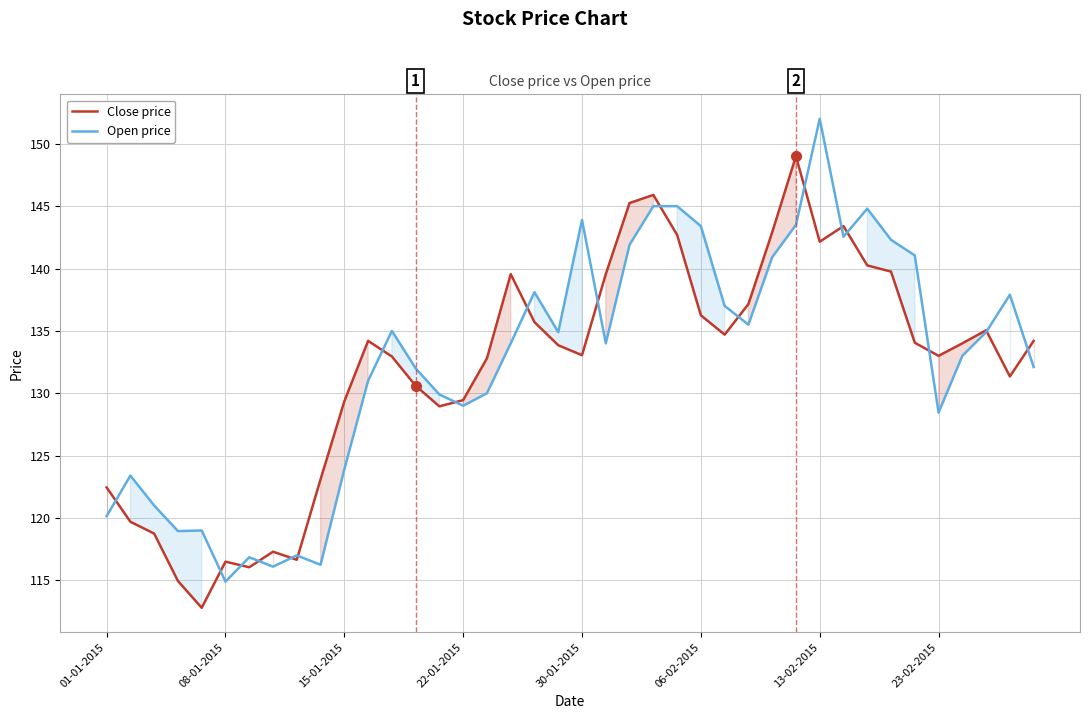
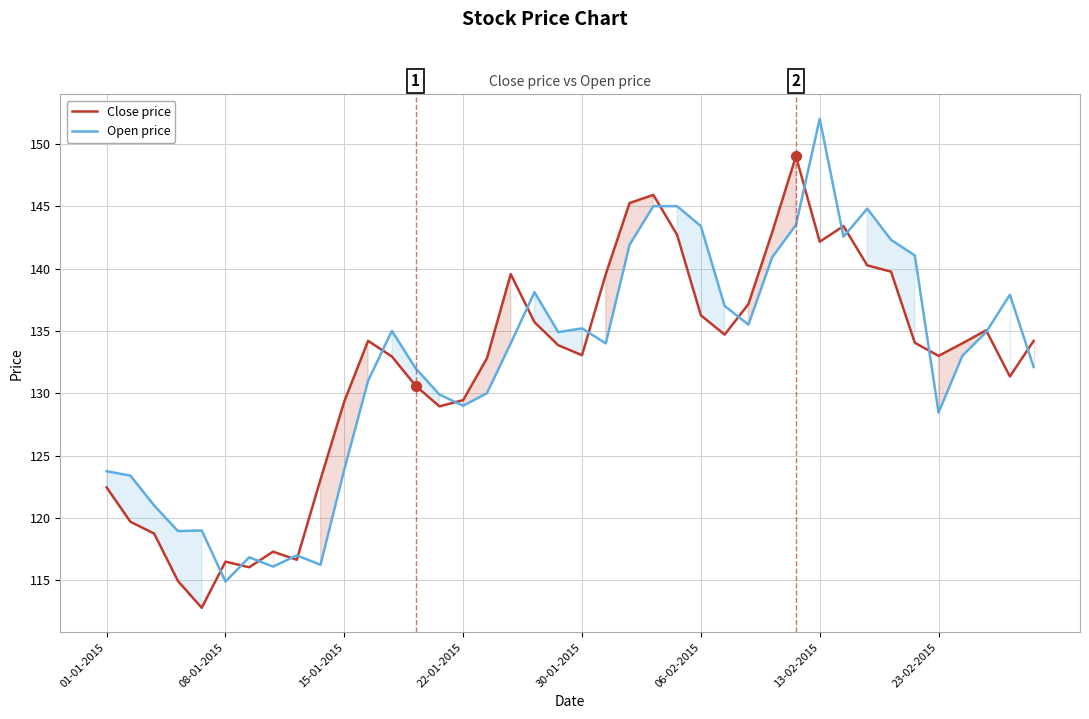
Open price, 01-01-2015: 120.2 -> 123.8
Open price, 30-01-2015: 143.9 -> 135.2
